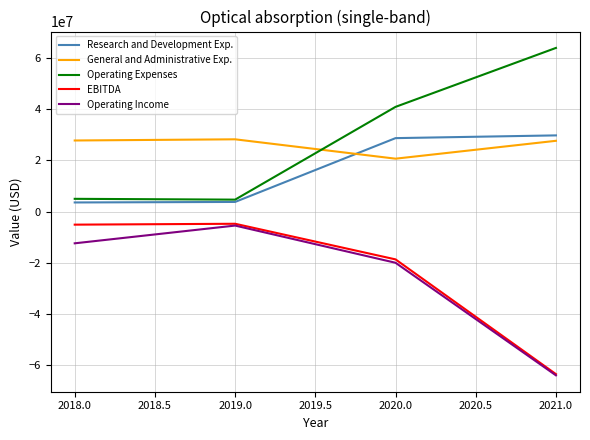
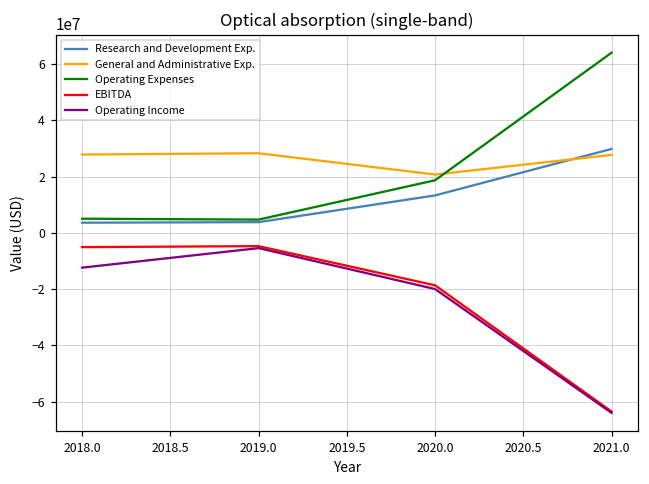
Research and Development Exp., 2020.0: 29000000 -> 13000000
Operating Expenses, 2020.0: 41000000 -> 19000000
